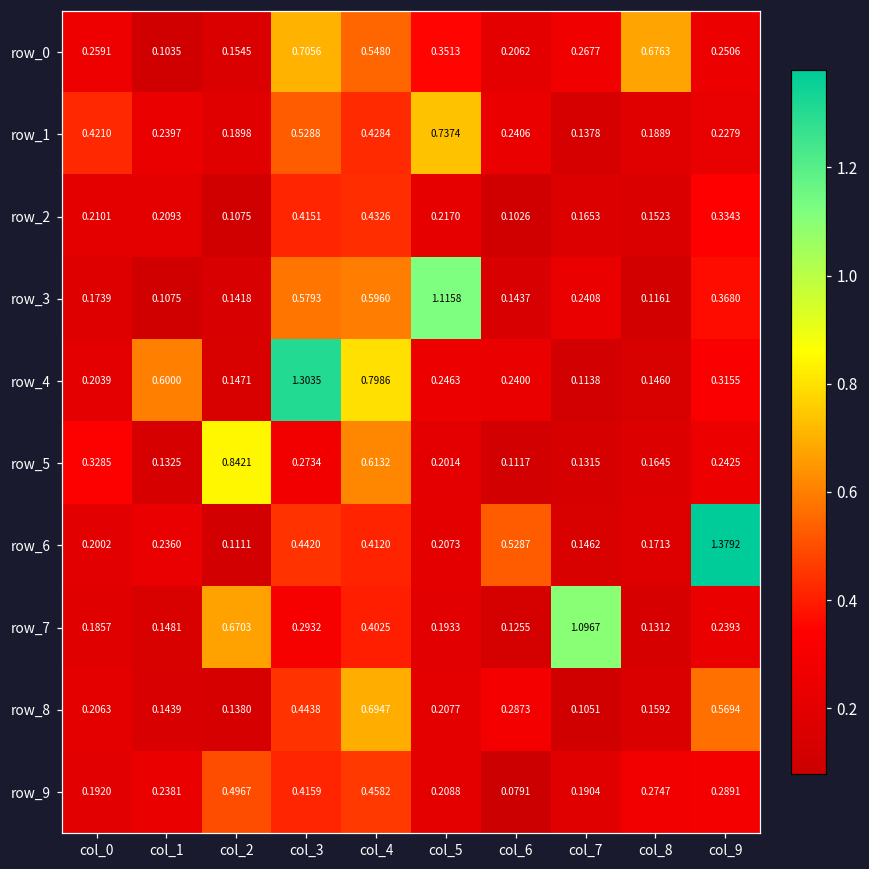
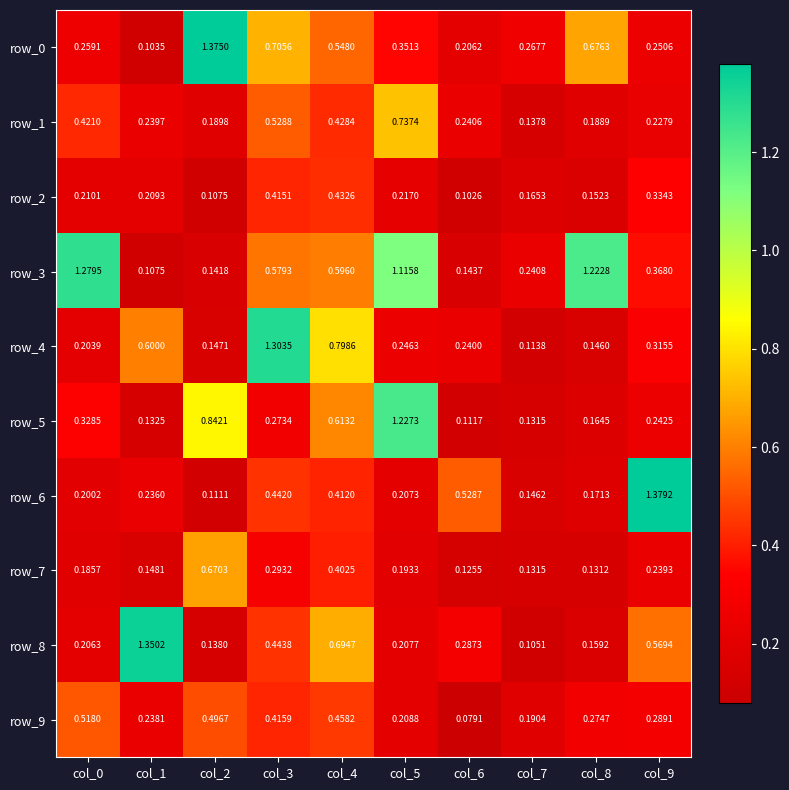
row_0, col_2: 0.1545 -> 1.3750
row_3, col_0: 0.1739 -> 1.2795
row_3, col_8: 0.1161 -> 1.2228
row_5, col_5: 0.2014 -> 1.2273
row_7, col_7: 1.0967 -> 0.1315
row_8, col_1: 0.1439 -> 1.3502
row_9, col_0: 0.1920 -> 0.5180
